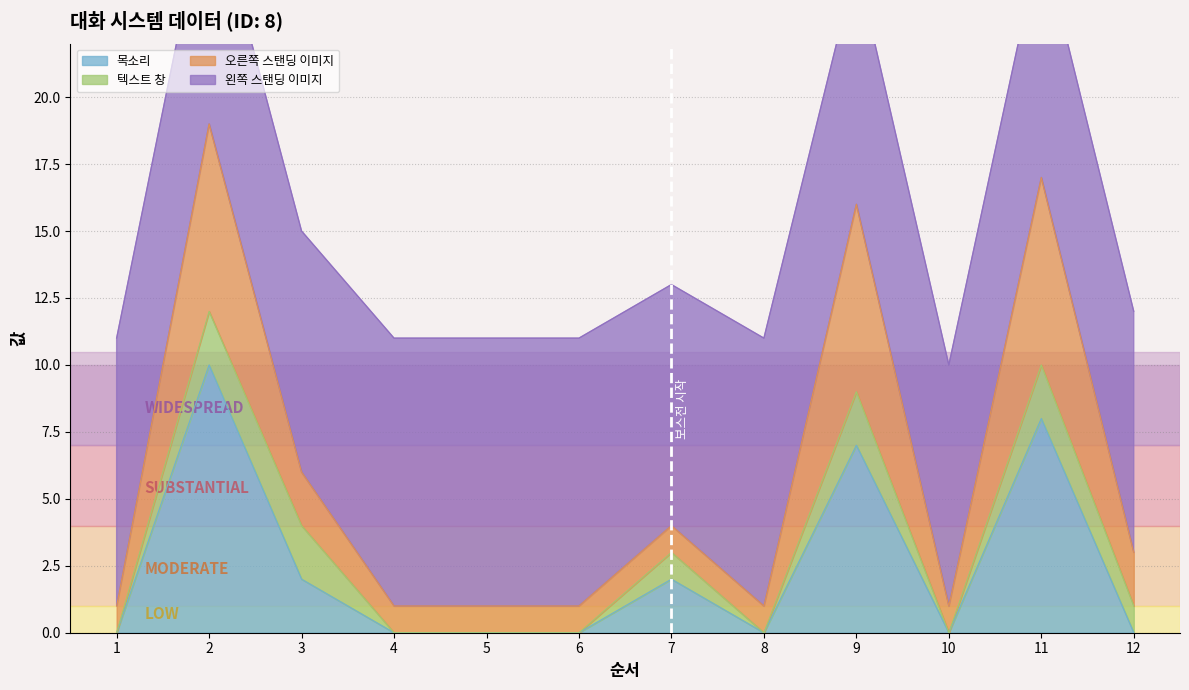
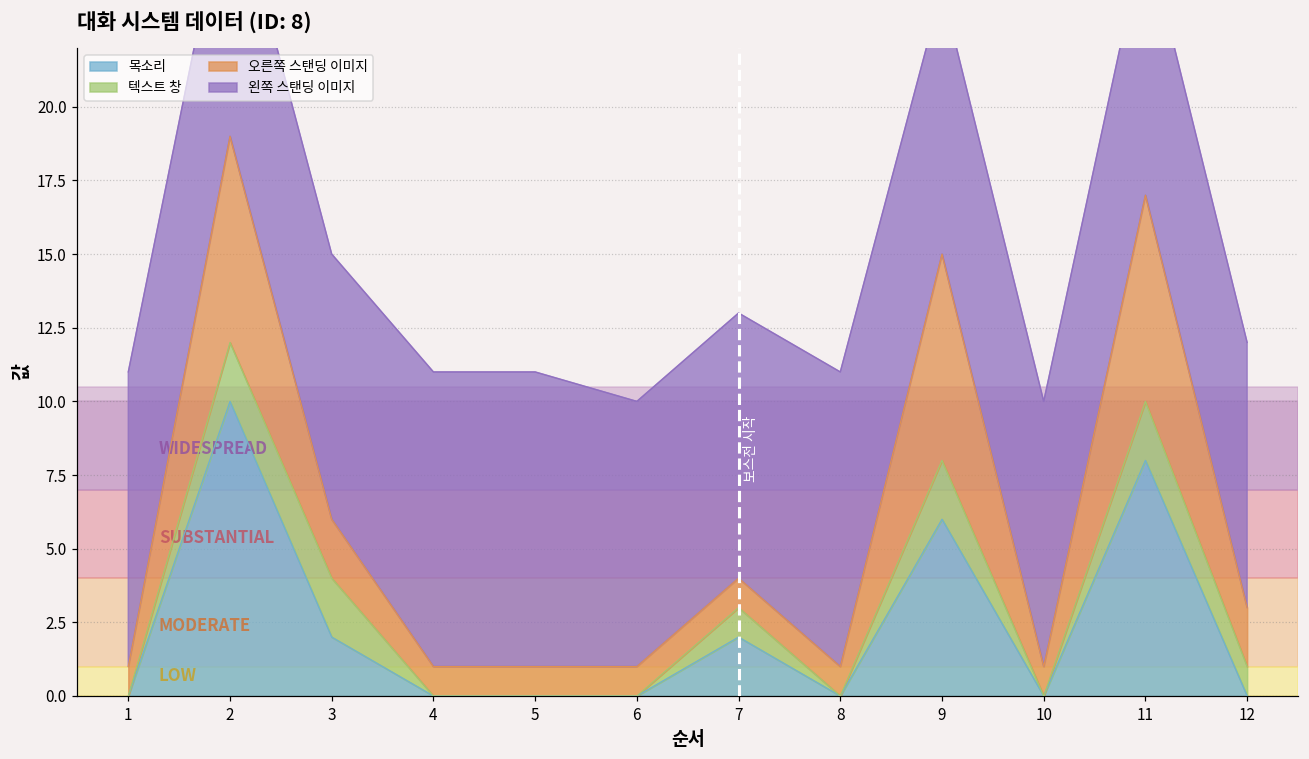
왼쪽 스탠딩 이미지, 6: 10 -> 9
목소리, 9: 7 -> 6
